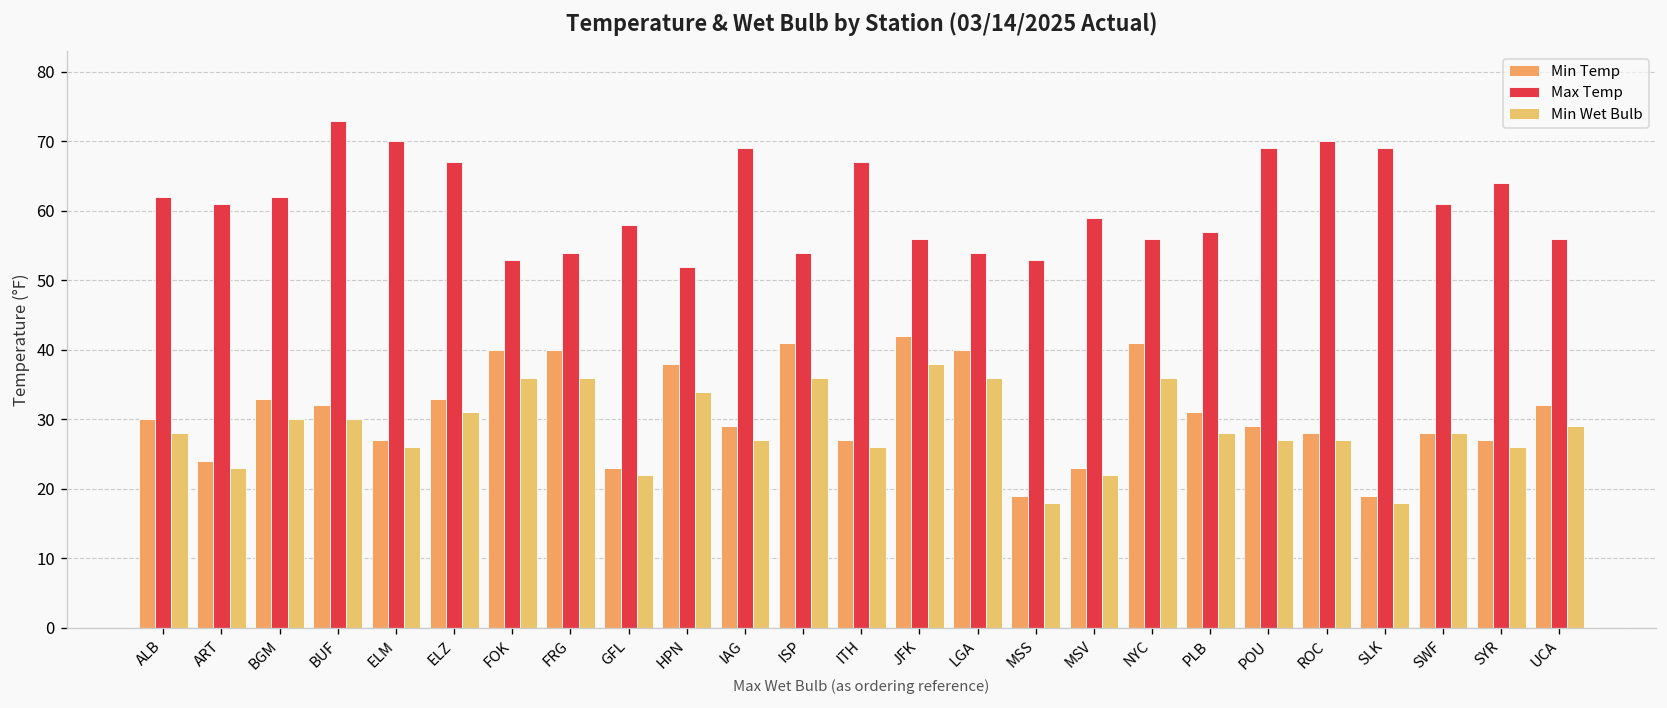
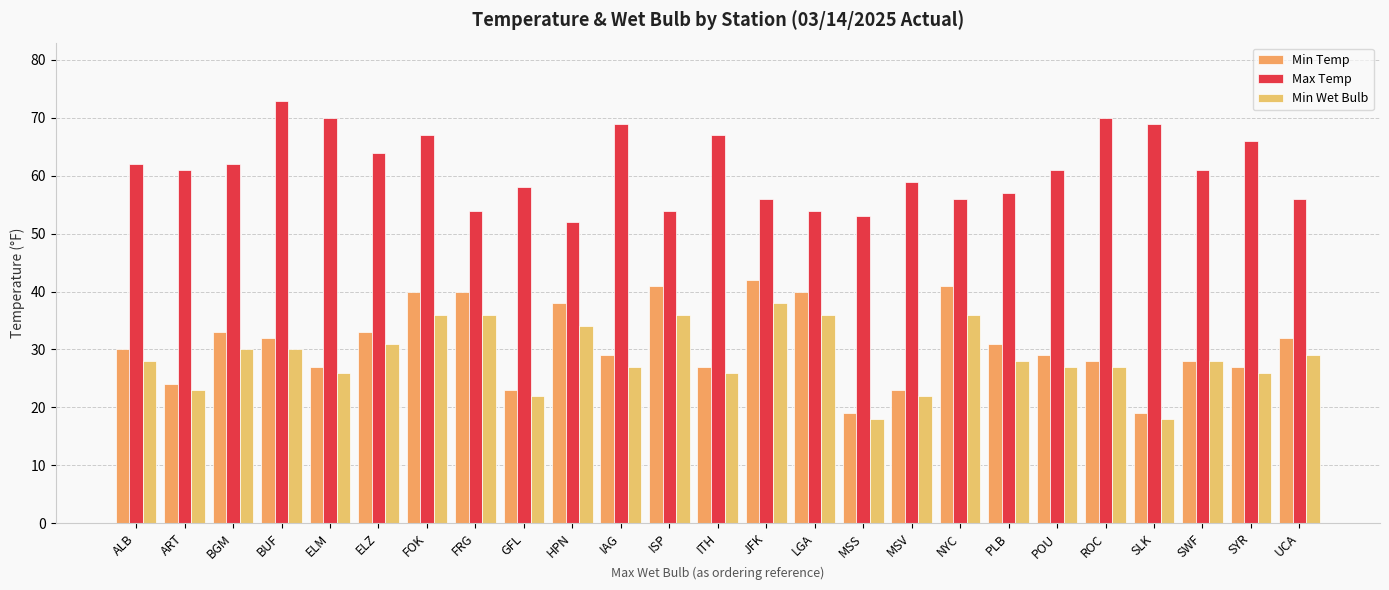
Max Temp, ELZ: 67 -> 64
Max Temp, FOK: 53 -> 67
Max Temp, POU: 69 -> 61
Max Temp, SYR: 64 -> 66
